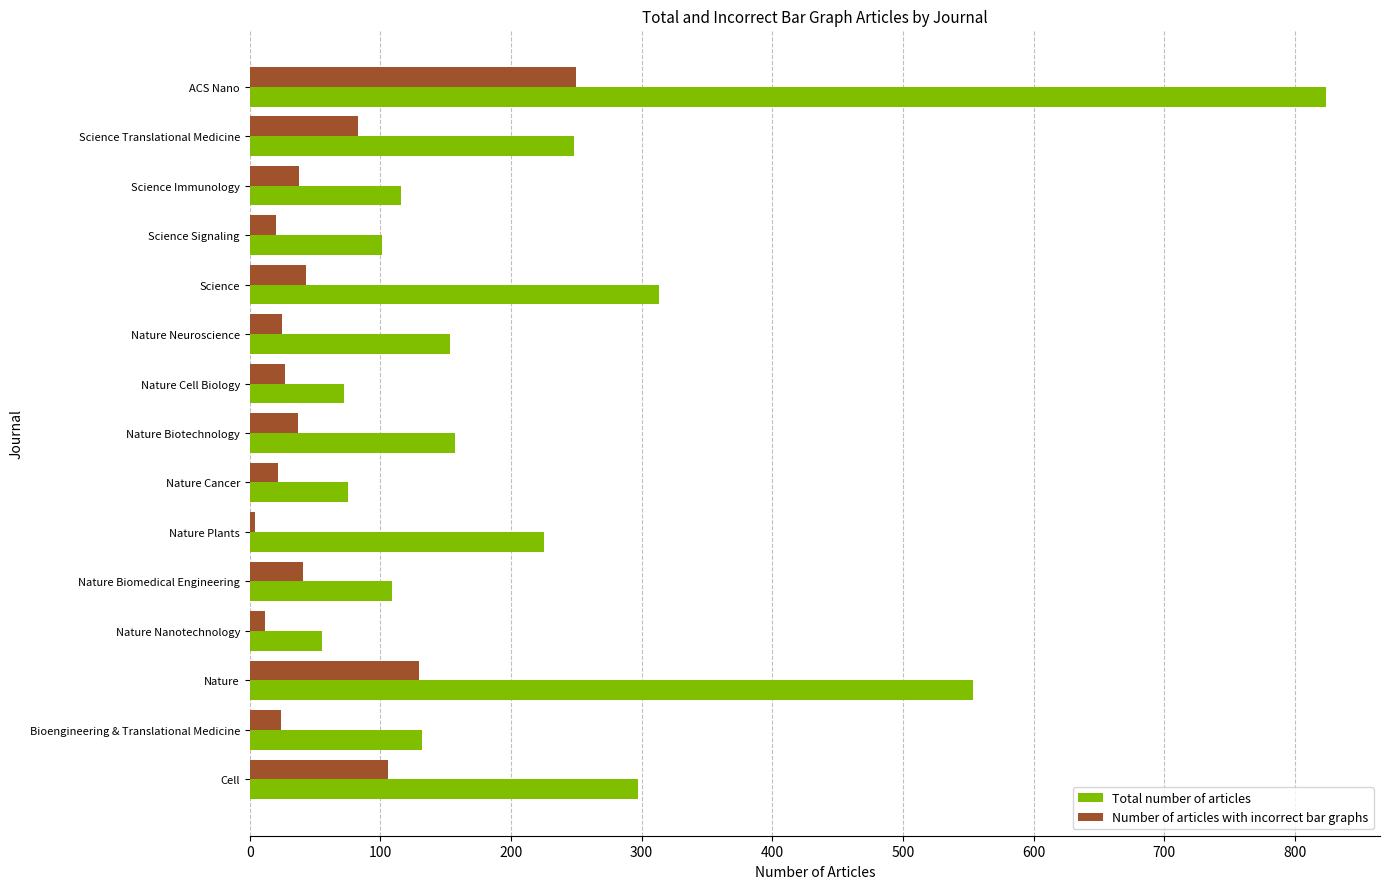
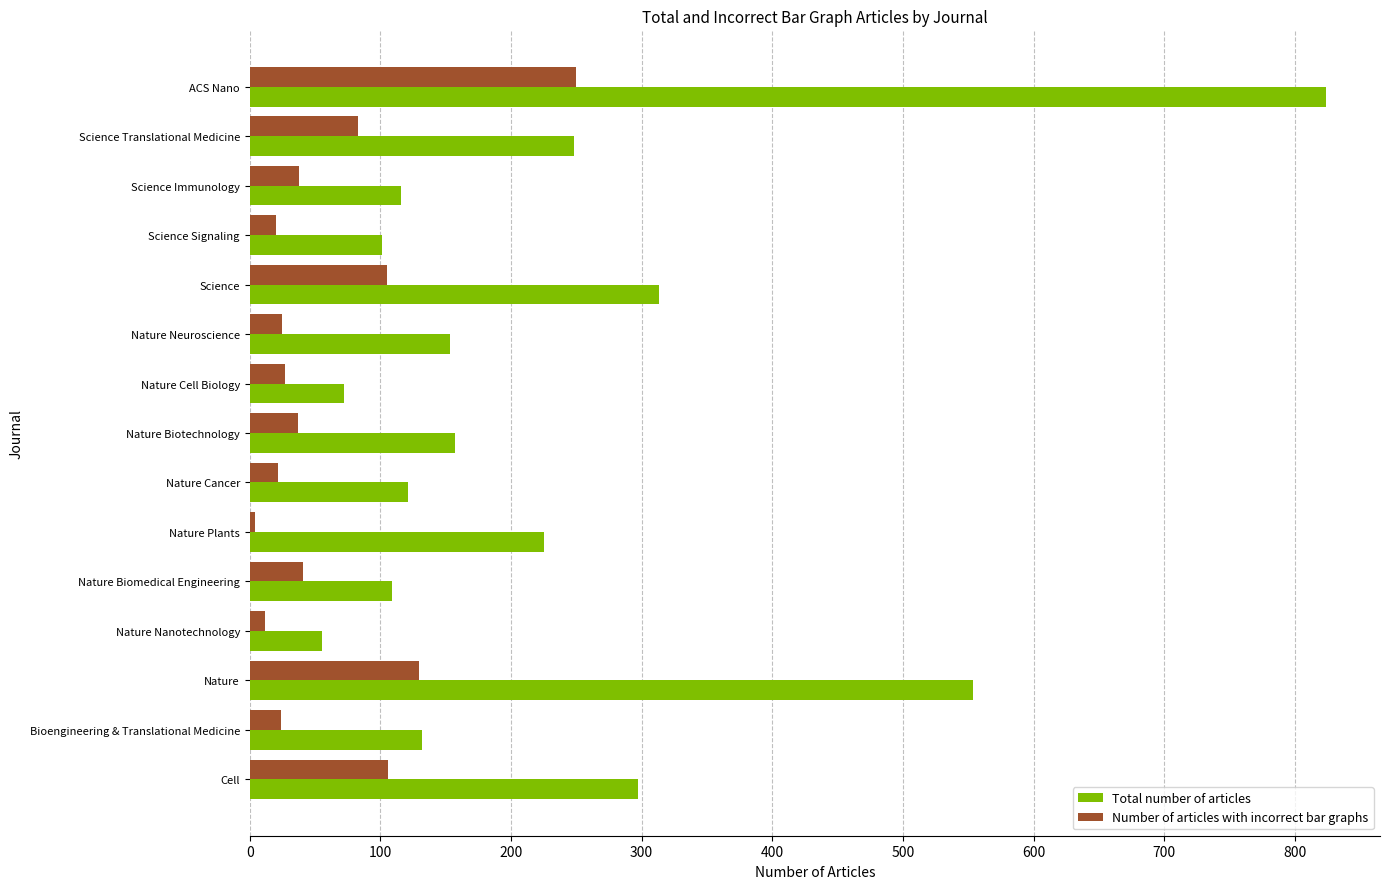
Number of articles with incorrect bar graphs, Science: 43 -> 105
Total number of articles, Nature Cancer: 75 -> 121
